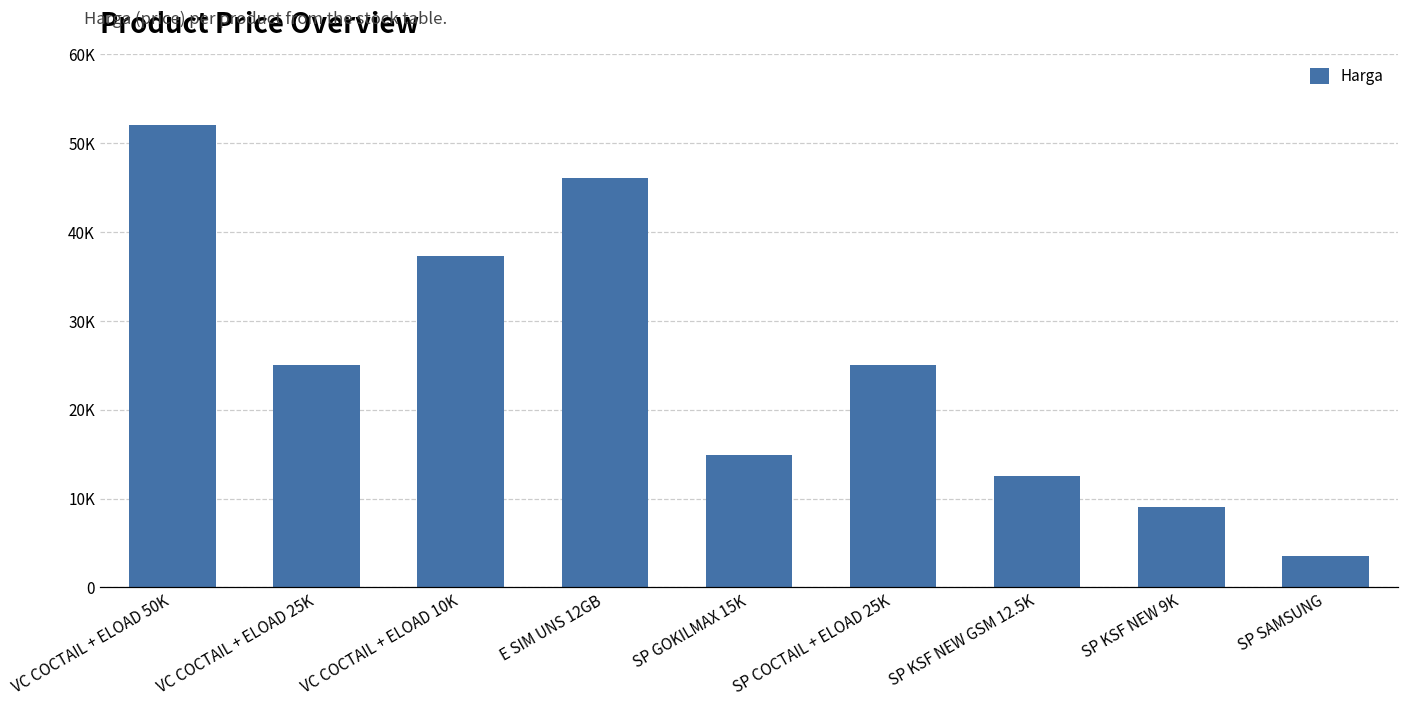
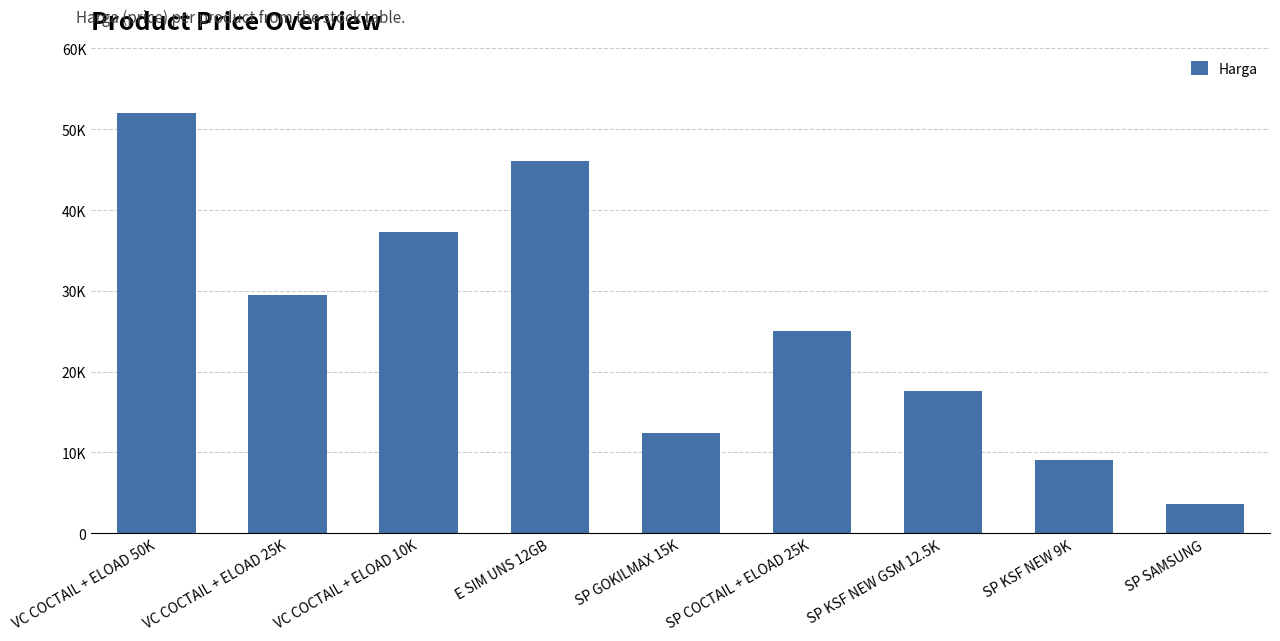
VC COCTAIL + ELOAD 25K: 25000 -> 29000
SP GOKILMAX 15K: 15000 -> 12000
SP KSF NEW GSM 12.5K: 13000 -> 18000
